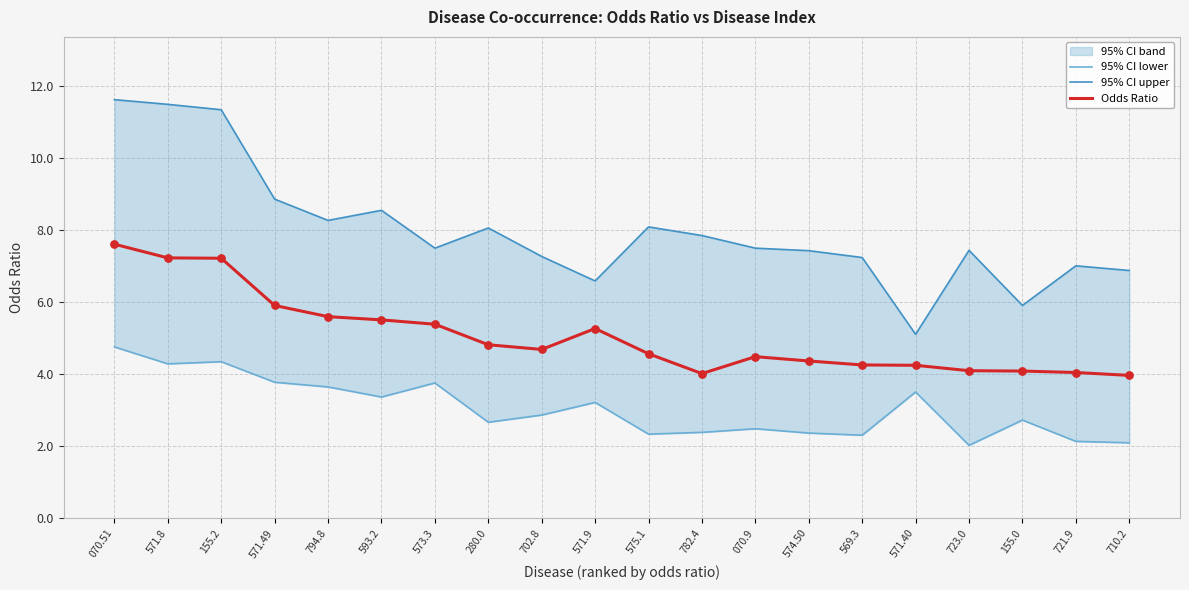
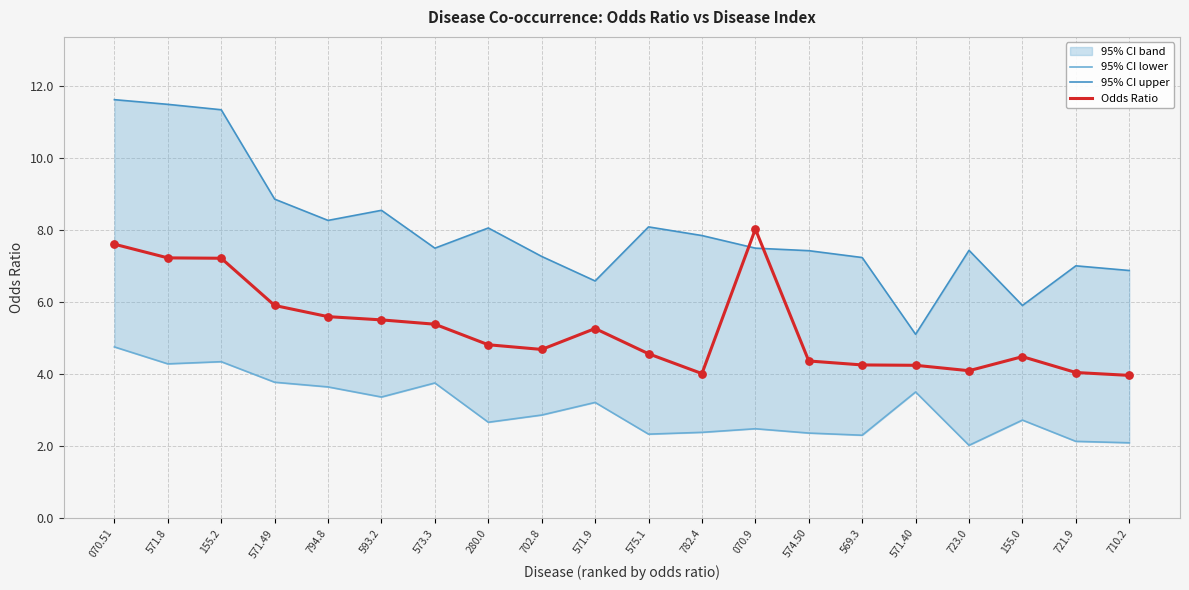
Odds Ratio, 070.9: 4.5 -> 8.0
Odds Ratio, 155.0: 4.1 -> 4.5
